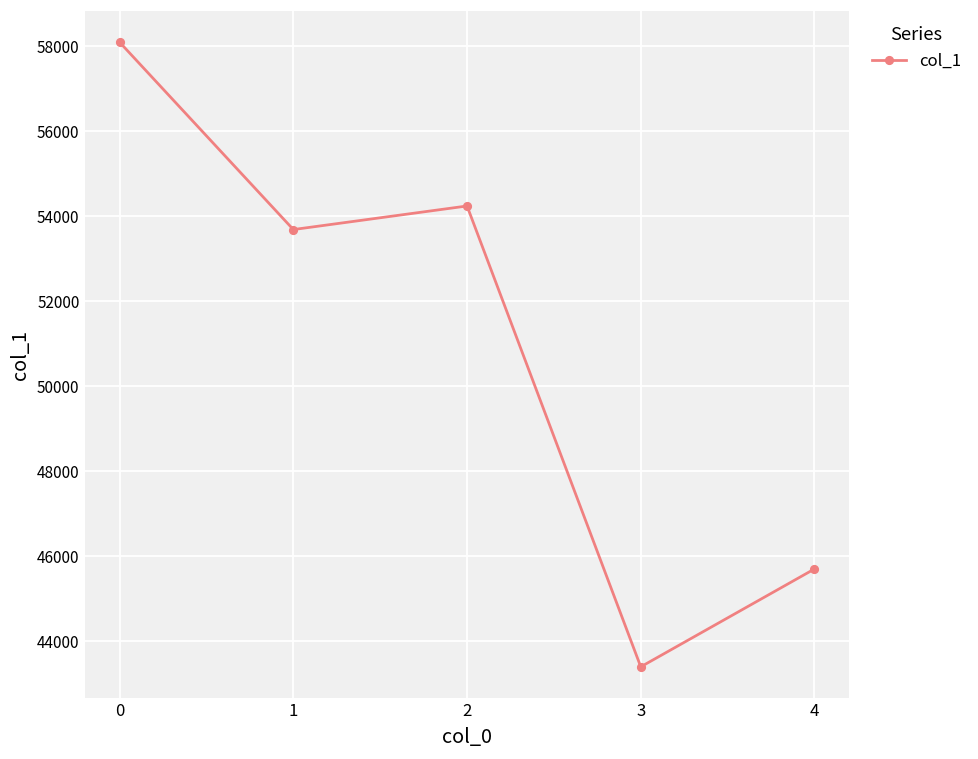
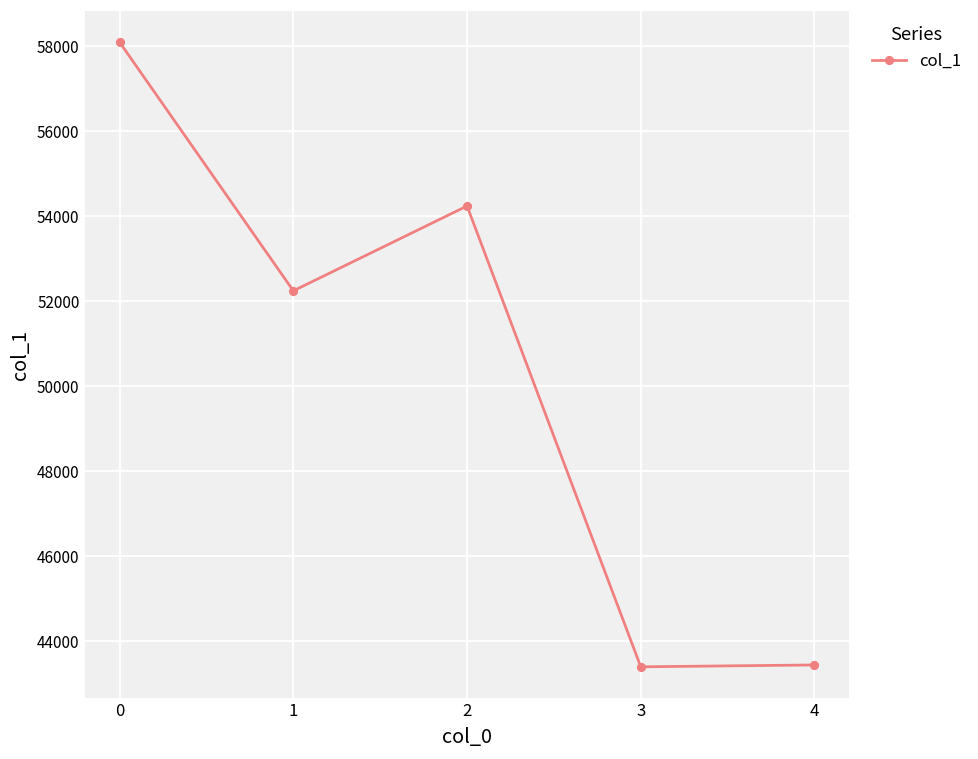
1: 53700 -> 52200
4: 45700 -> 43400
